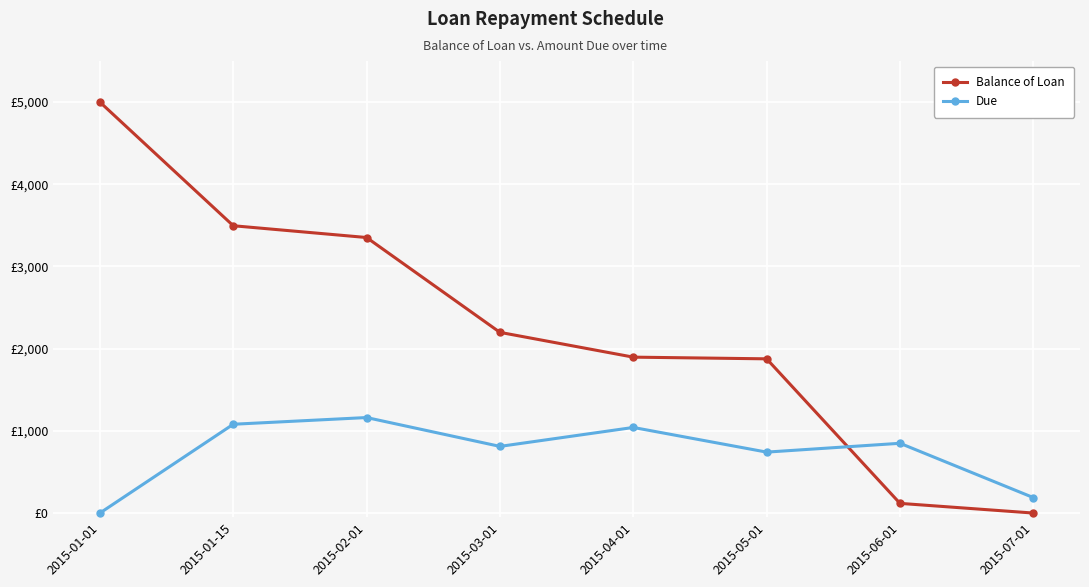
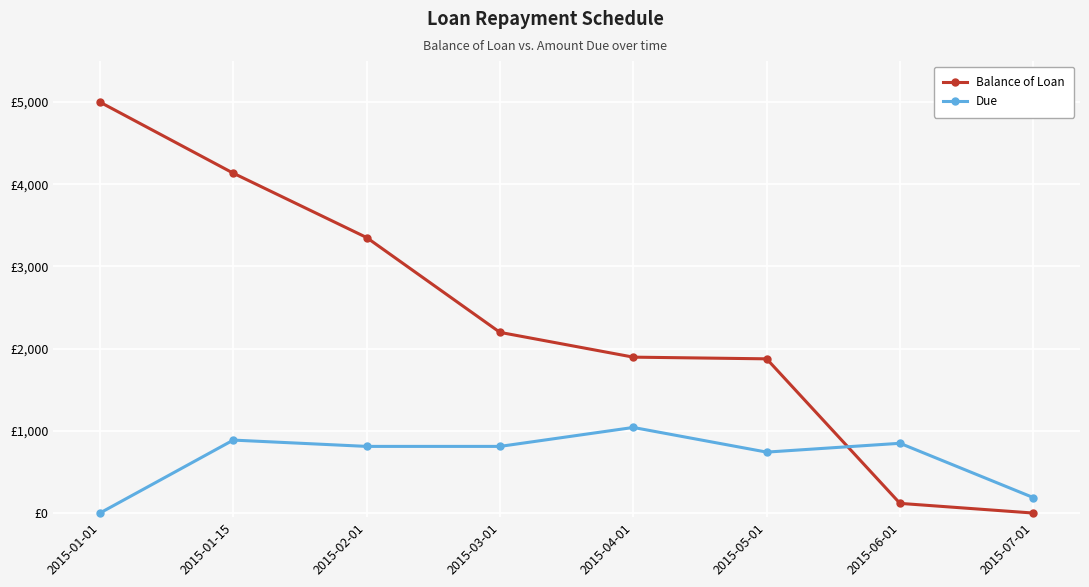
Balance of Loan, 2015-01-15: £3,500 -> £4,100
Due, 2015-01-15: £1,100 -> £900
Due, 2015-02-01: £1,200 -> £800
